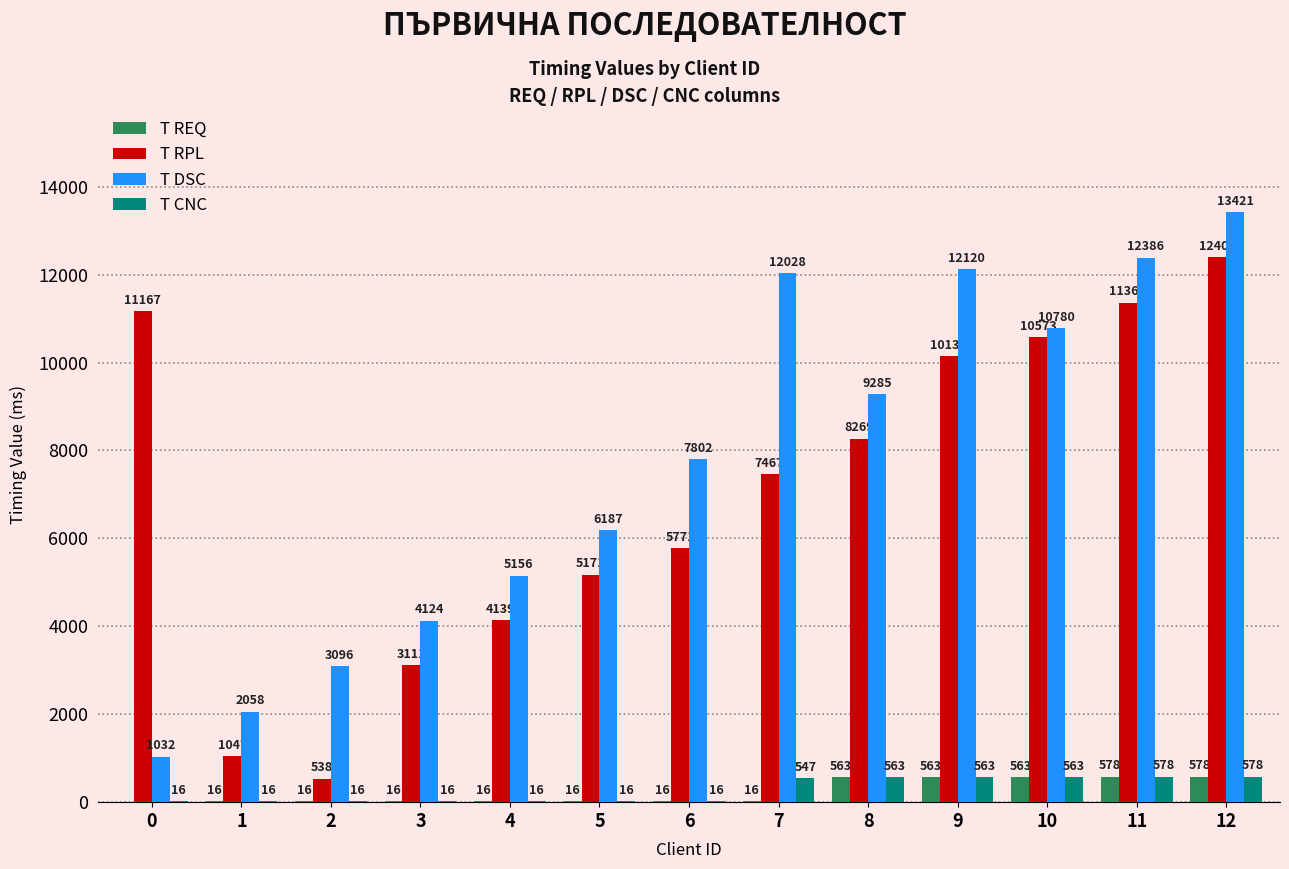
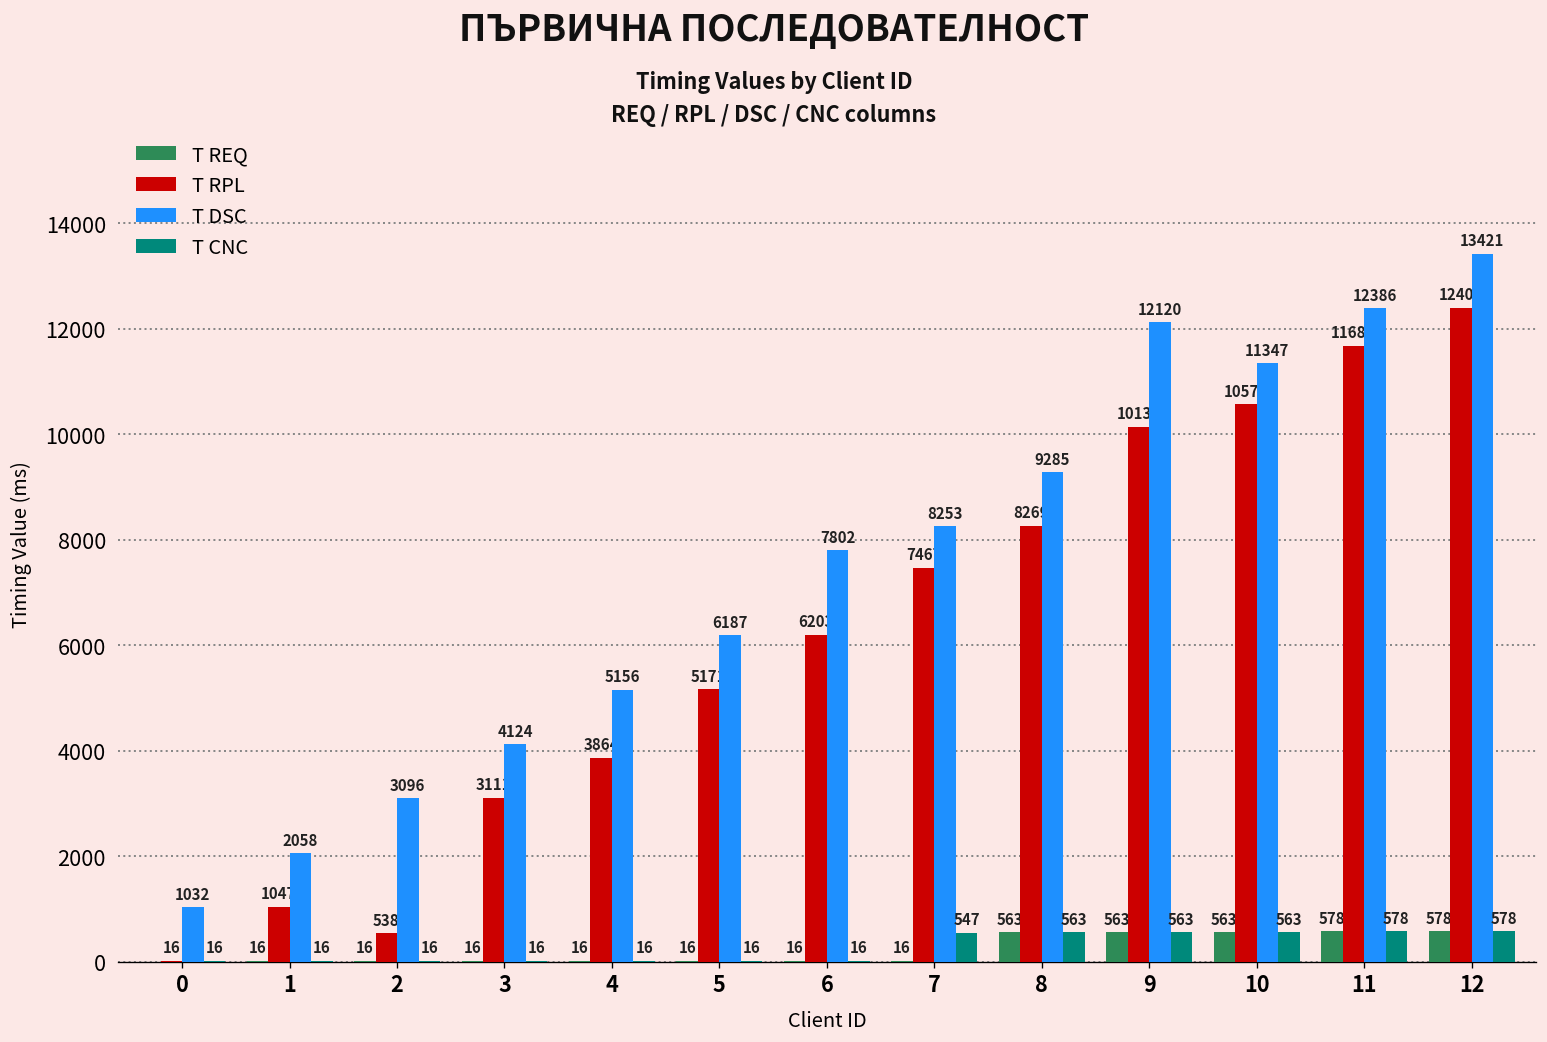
T RPL, 0: 11167 -> 16
T RPL, 4: 4139 -> 3864
T RPL, 6: 5771 -> 6203
T DSC, 7: 12028 -> 8253
T DSC, 10: 10780 -> 11347
T RPL, 11: 11363 -> 11680
